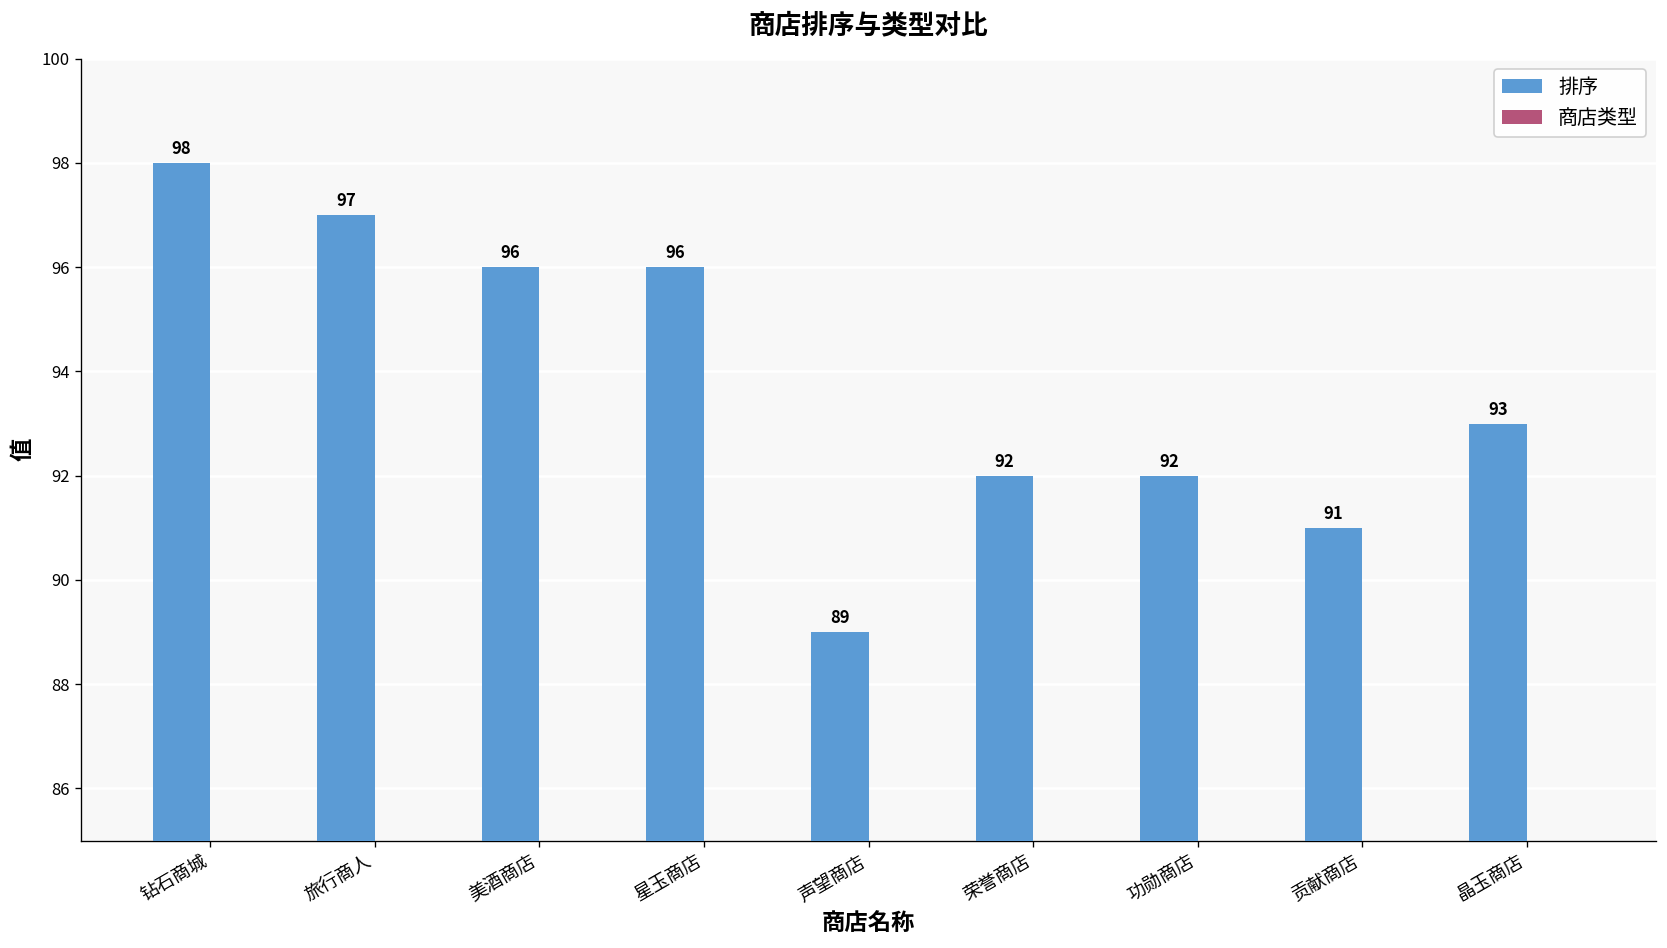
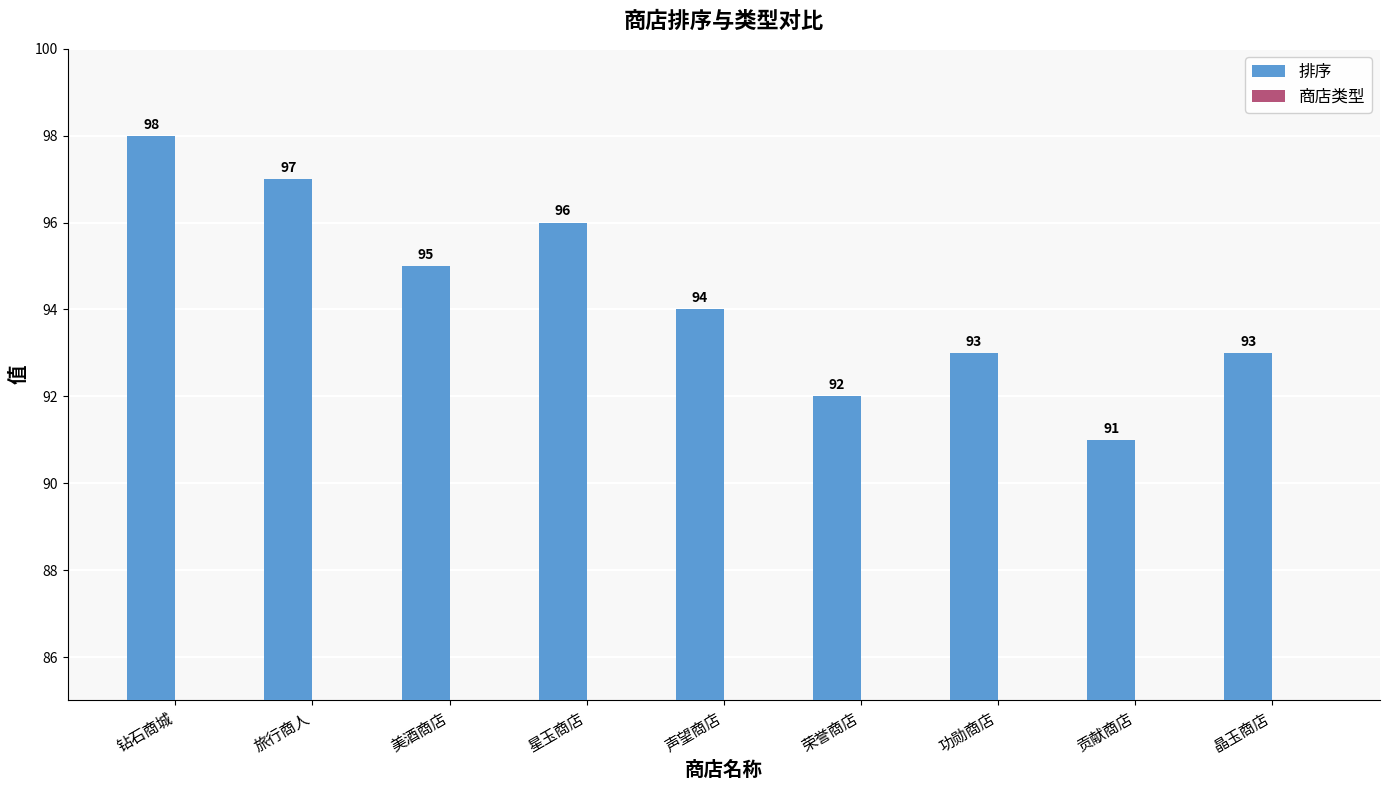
排序, 美酒商店: 96 -> 95
排序, 声望商店: 89 -> 94
排序, 功勋商店: 92 -> 93
